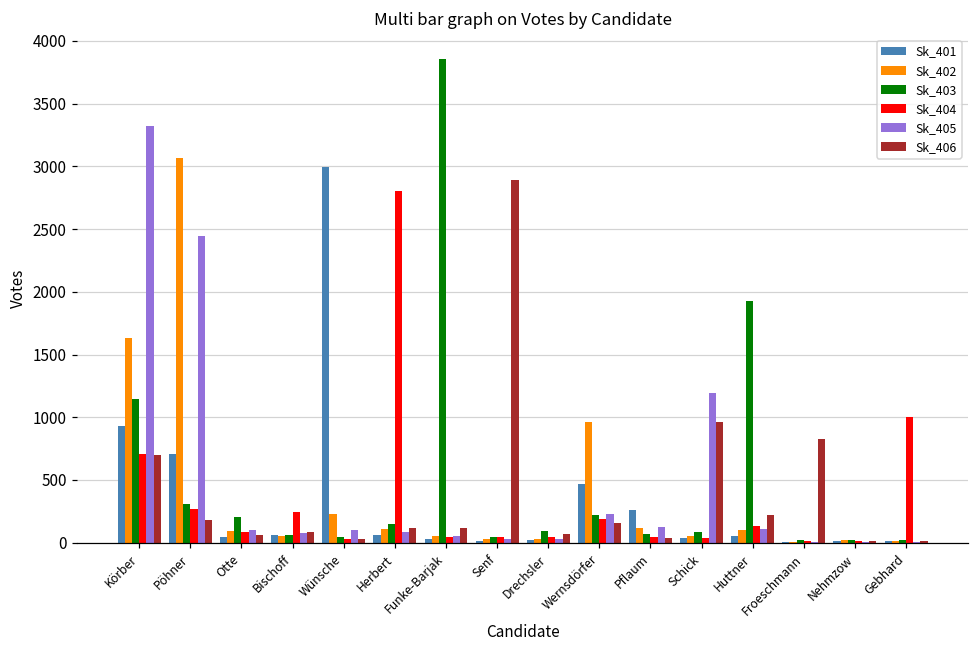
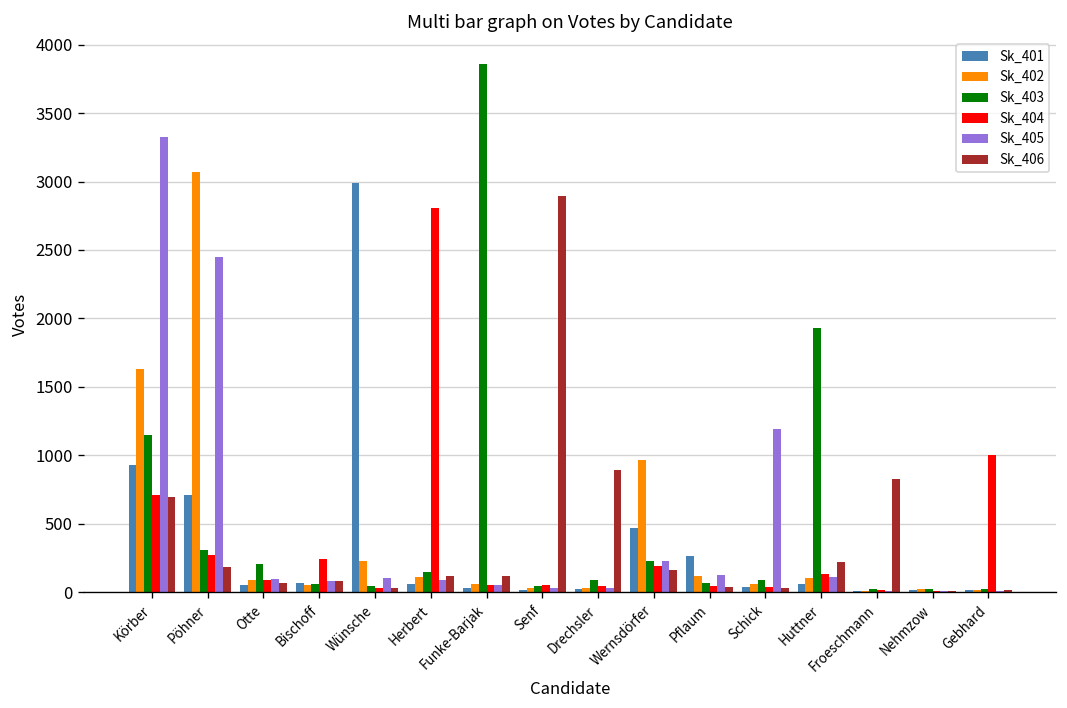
Sk_406, Drechsler: 70 -> 890
Sk_406, Schick: 960 -> 30
